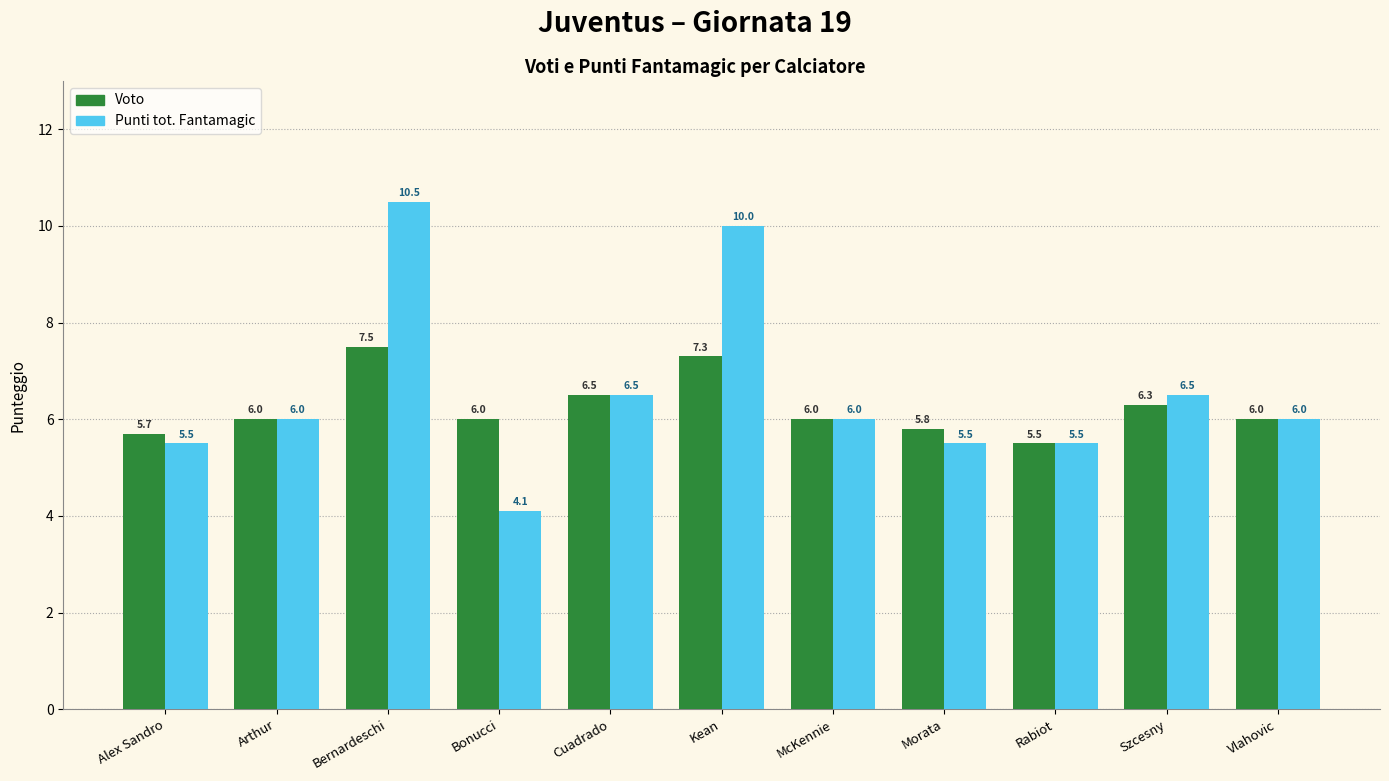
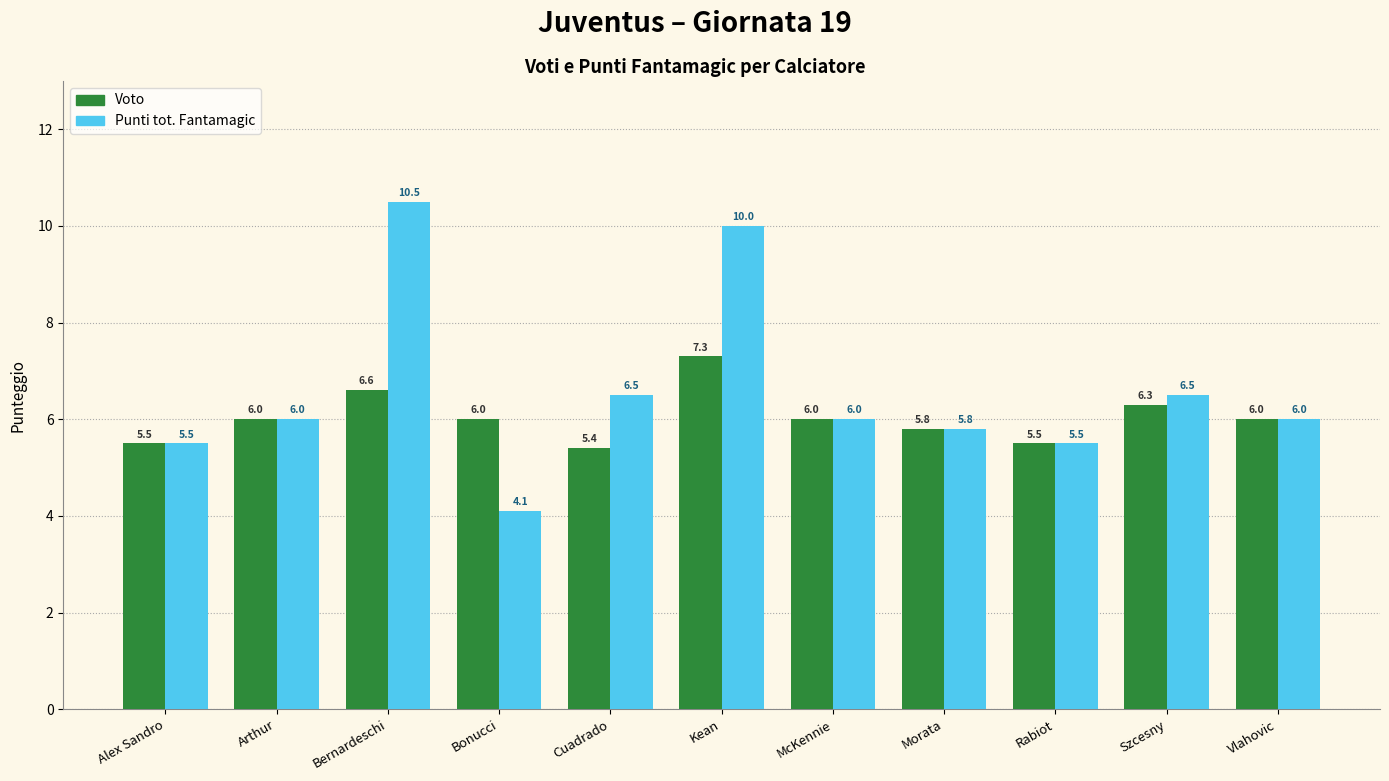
Voto, Alex Sandro: 5.7 -> 5.5
Voto, Bernardeschi: 7.5 -> 6.6
Voto, Cuadrado: 6.5 -> 5.4
Punti tot. Fantamagic, Morata: 5.5 -> 5.8
